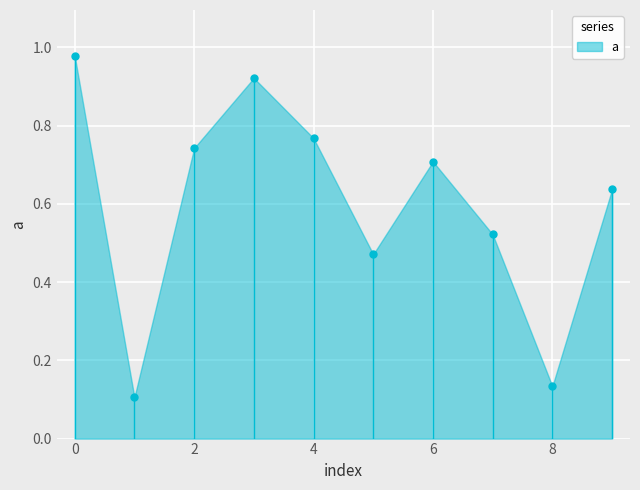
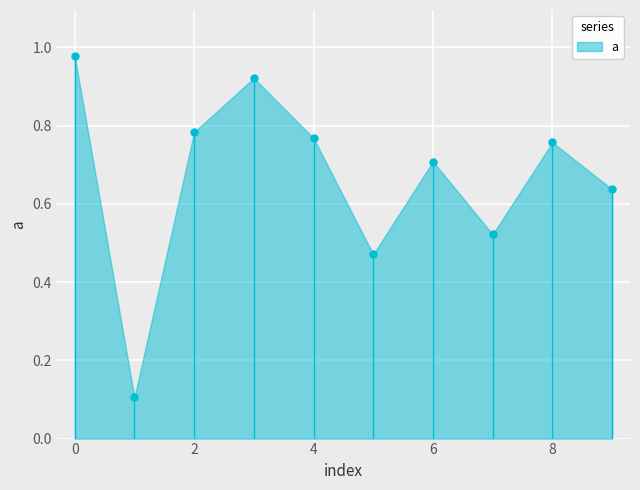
2: 0.74 -> 0.78
8: 0.13 -> 0.76
